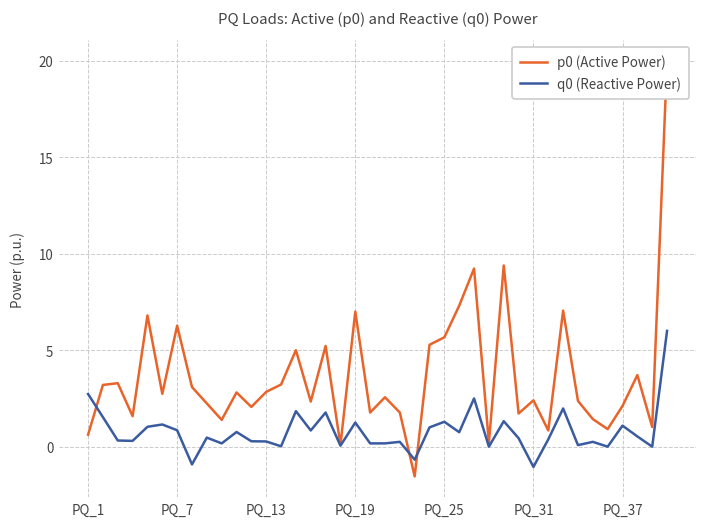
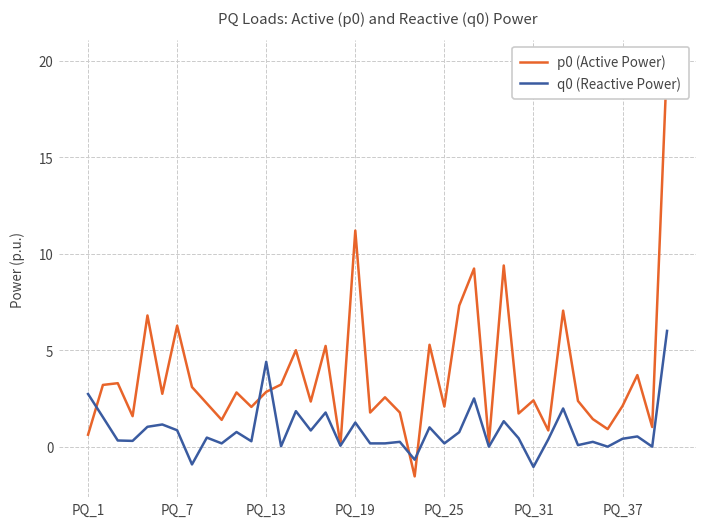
q0 (Reactive Power), PQ_13: 0.3 -> 4.4
p0 (Active Power), PQ_19: 7.0 -> 11.2
p0 (Active Power), PQ_25: 5.7 -> 2.1
q0 (Reactive Power), PQ_25: 1.3 -> 0.2
q0 (Reactive Power), PQ_37: 1.1 -> 0.4
